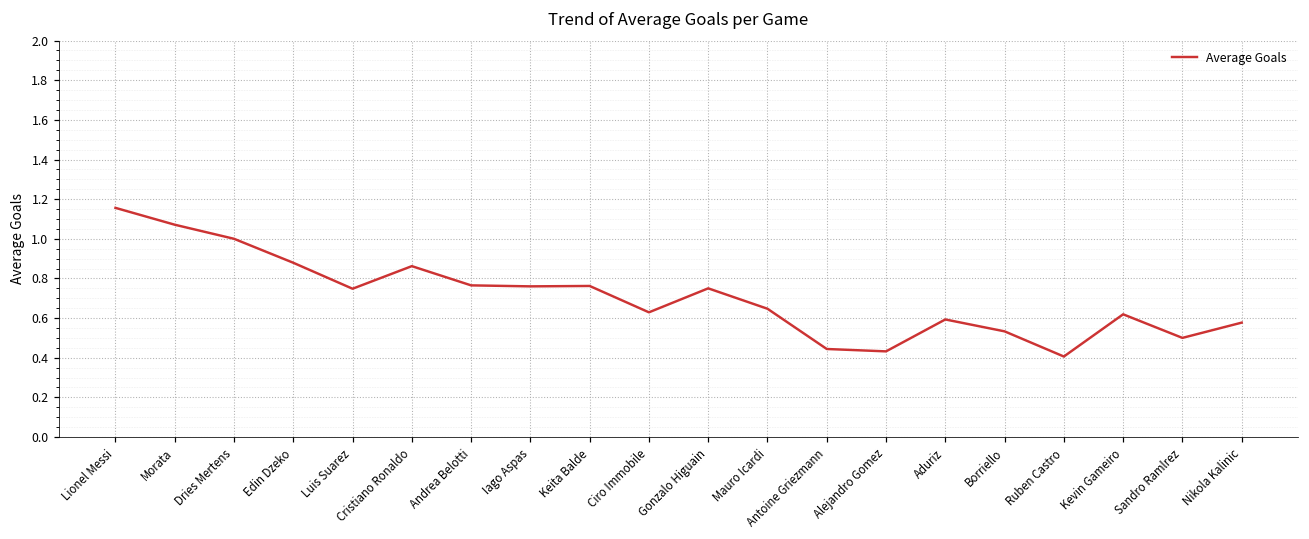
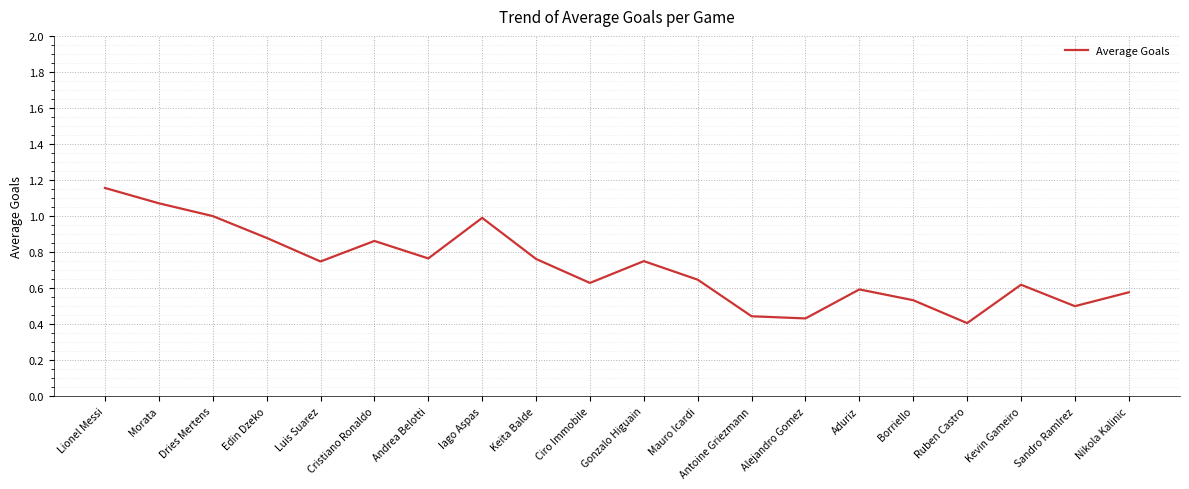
Iago Aspas: 0.76 -> 0.99
